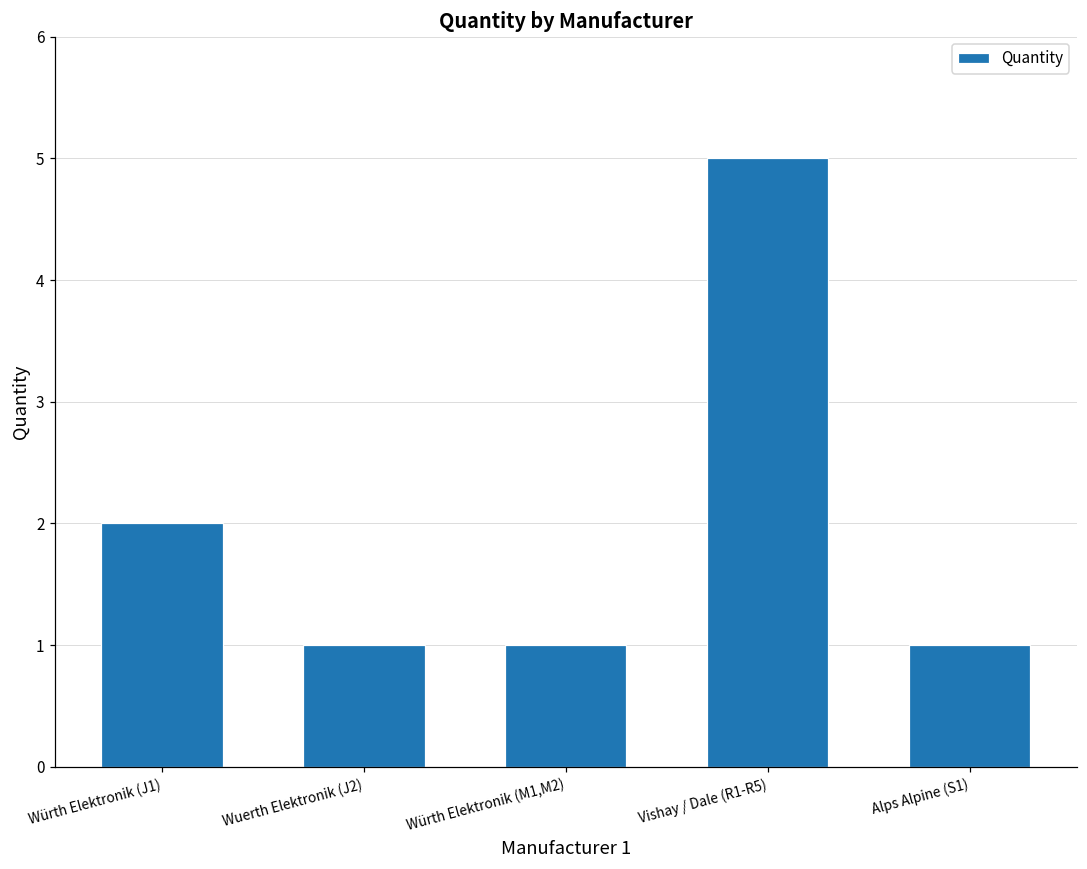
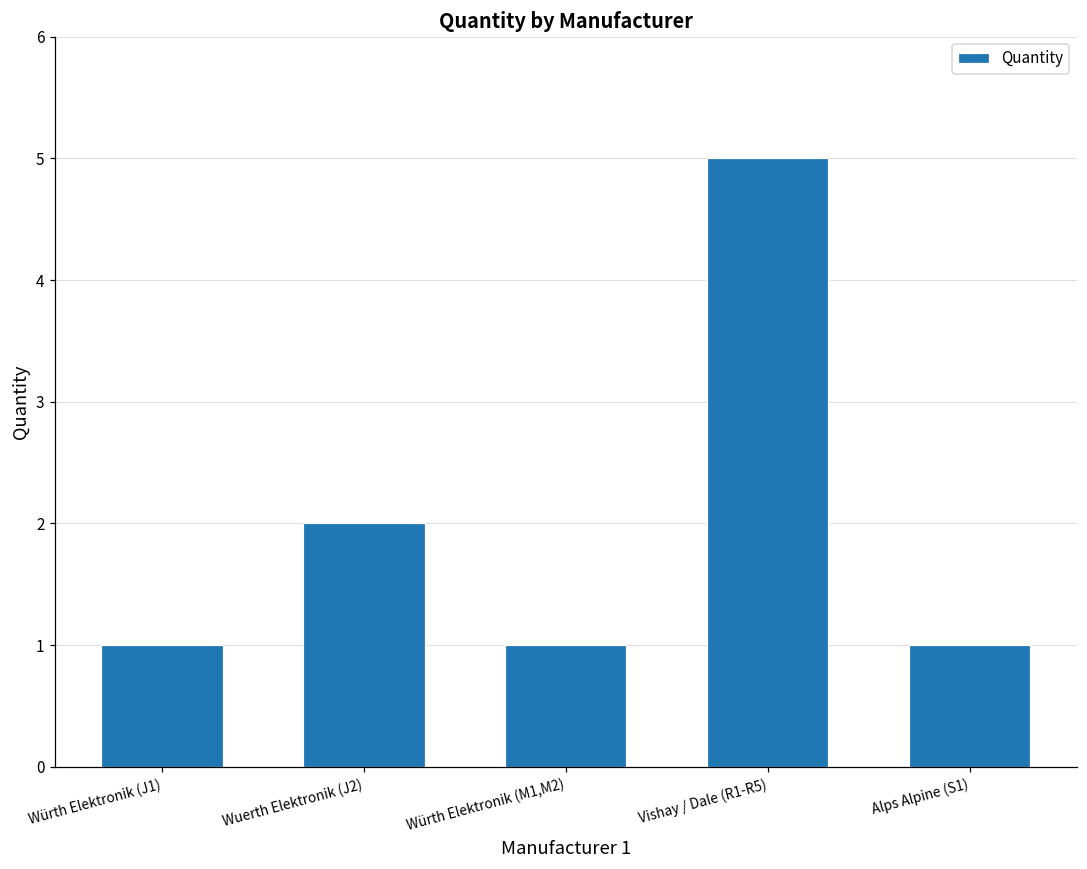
Würth Elektronik (J1): 2 -> 1
Wuerth Elektronik (J2): 1 -> 2
